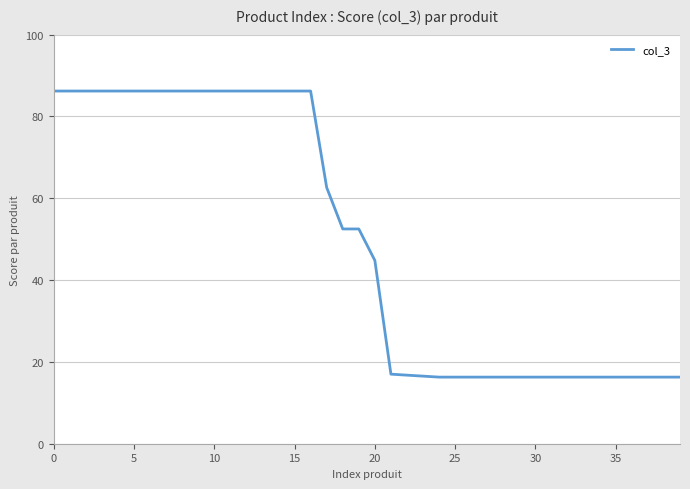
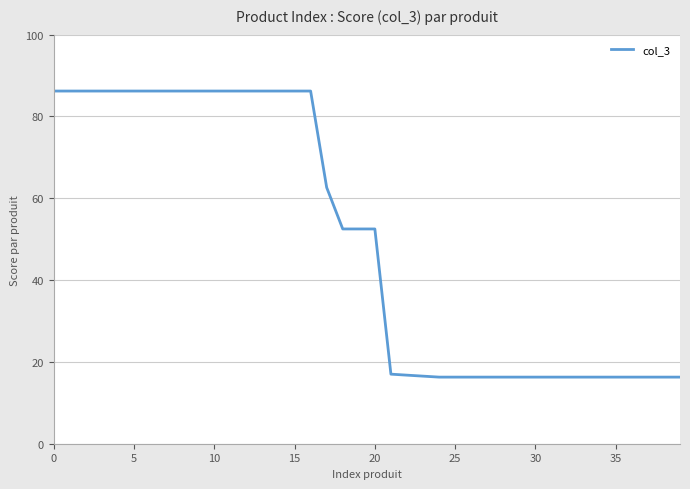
20: 45 -> 53
